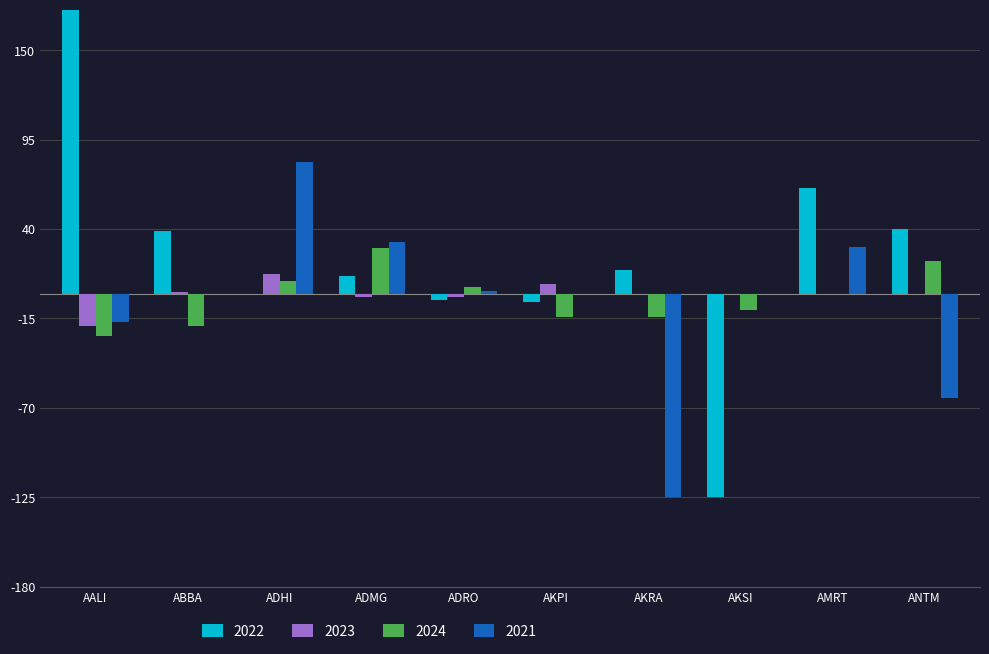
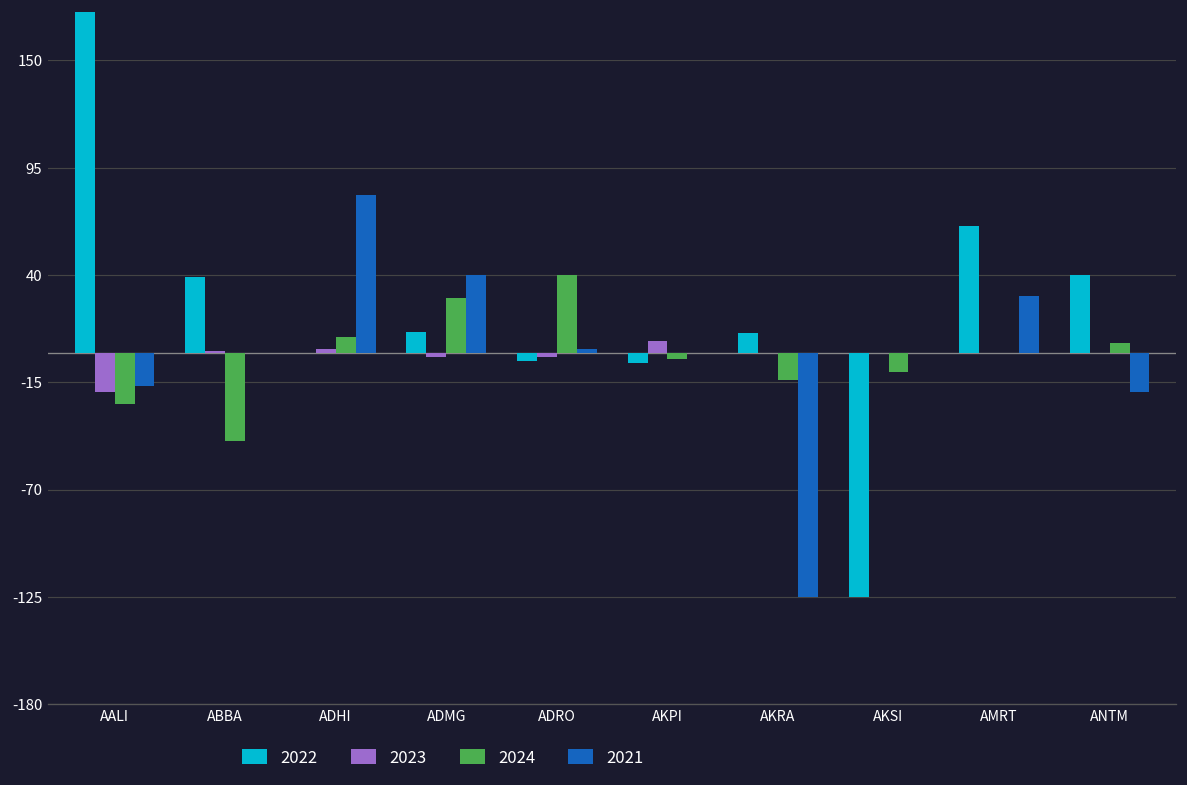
2024, ABBA: -20 -> -45
2023, ADHI: 12 -> 2
2021, ADMG: 32 -> 40
2024, ADRO: 4 -> 40
2024, AKPI: -14 -> -3
2022, AKRA: 15 -> 10
2024, ANTM: 20 -> 5
2021, ANTM: -64 -> -20
